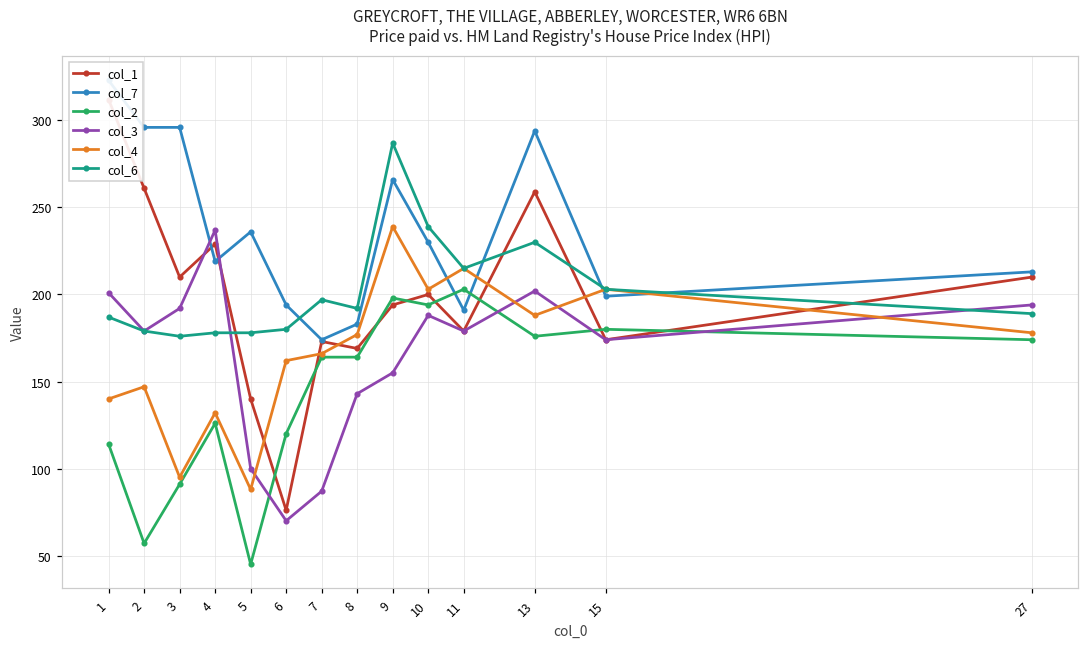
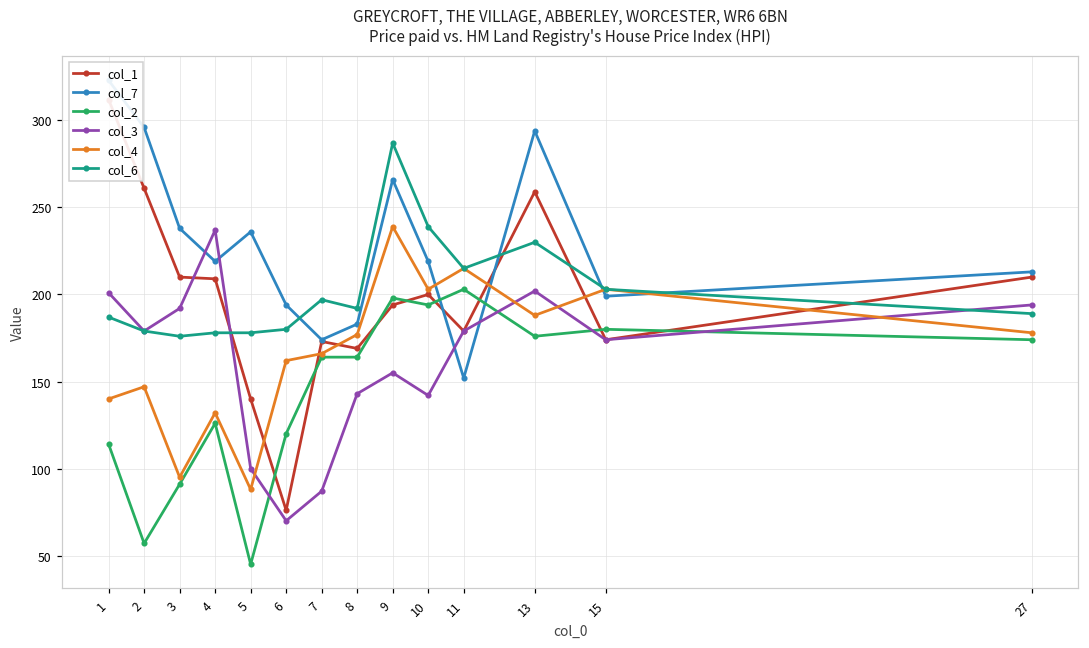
col_7, 3: 296 -> 238
col_1, 4: 229 -> 209
col_7, 10: 230 -> 219
col_3, 10: 188 -> 142
col_7, 11: 191 -> 152
